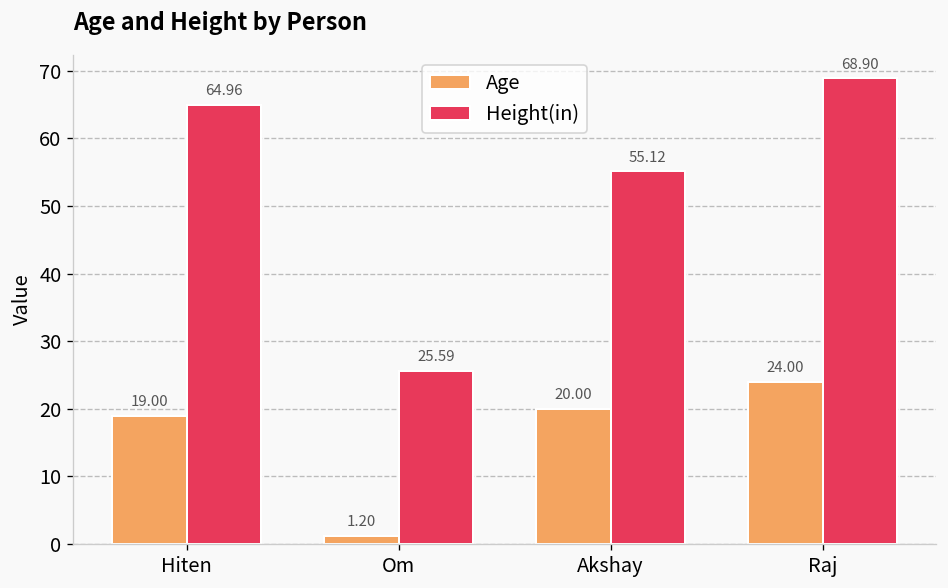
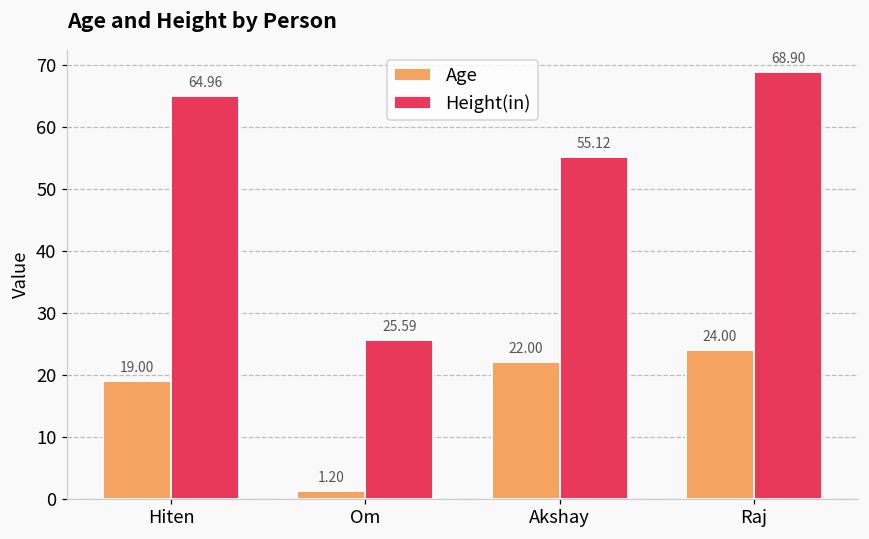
Age, Akshay: 20.00 -> 22.00
